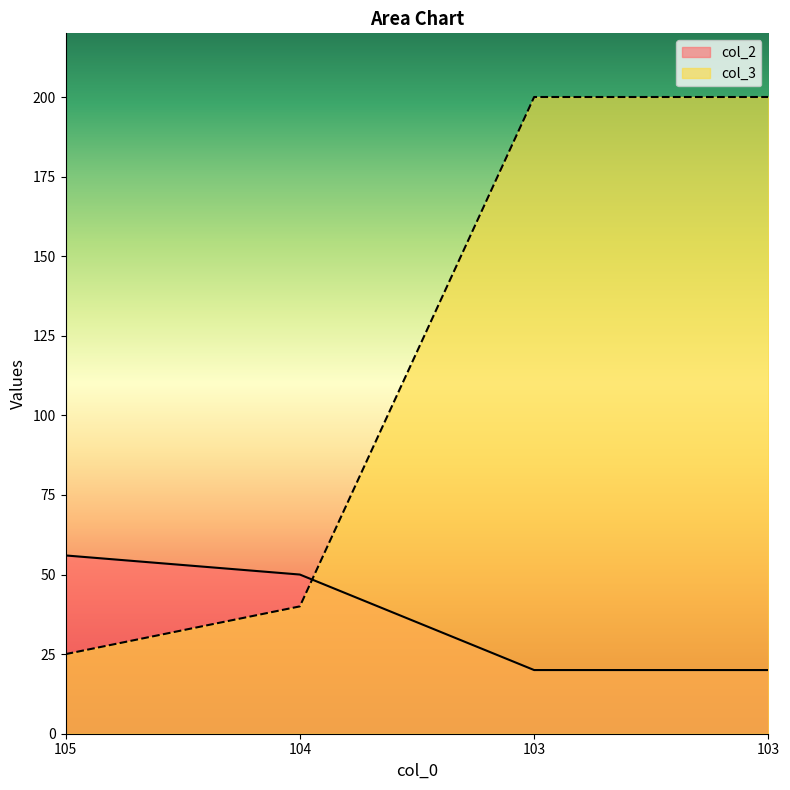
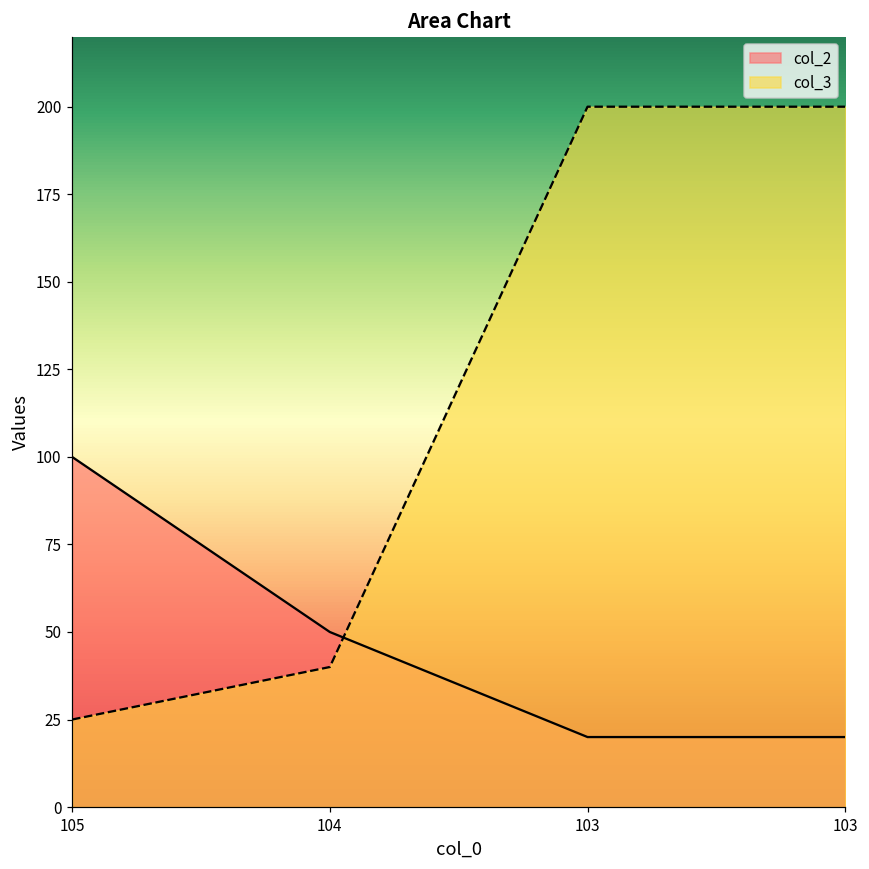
col_2, 105: 56 -> 100
